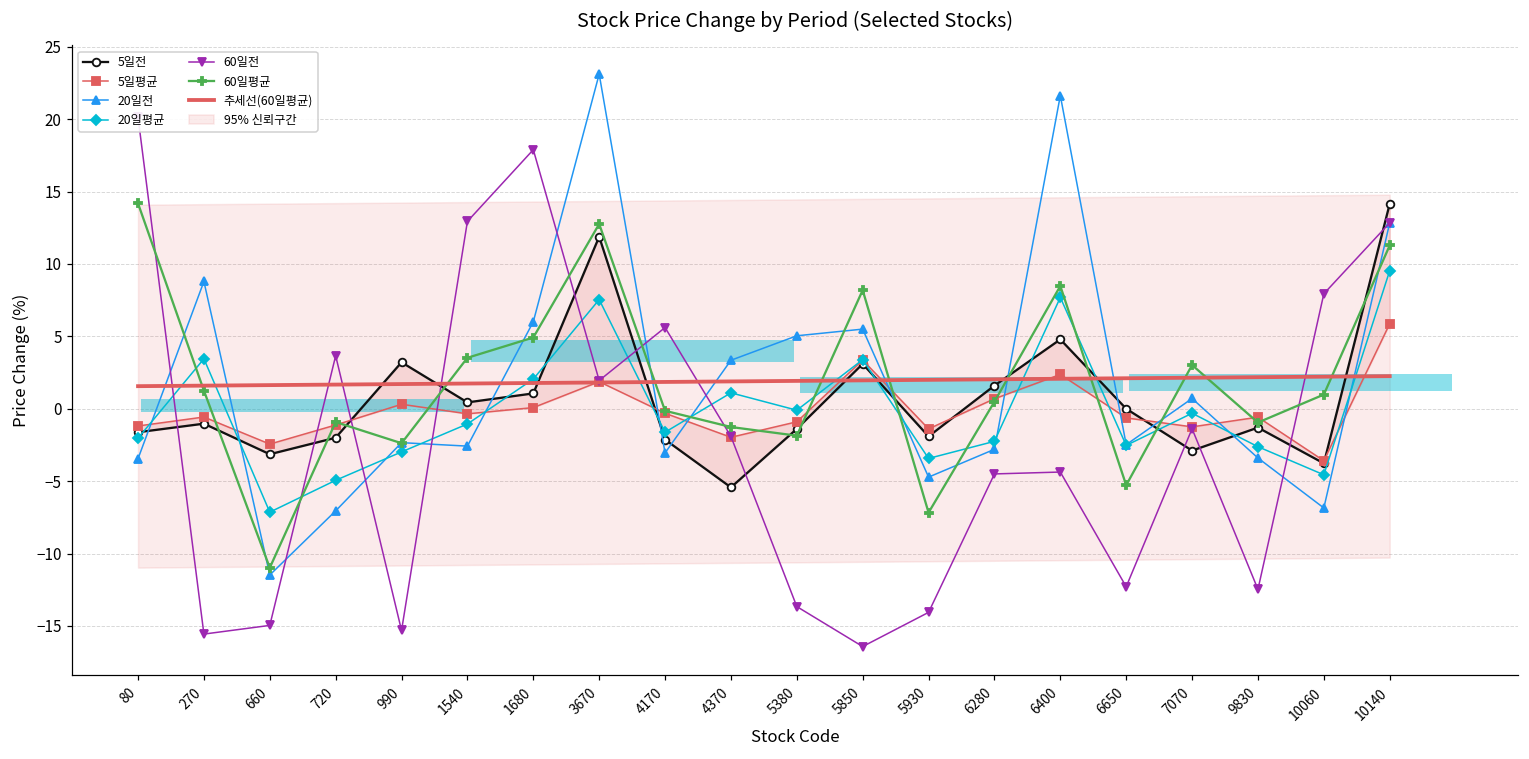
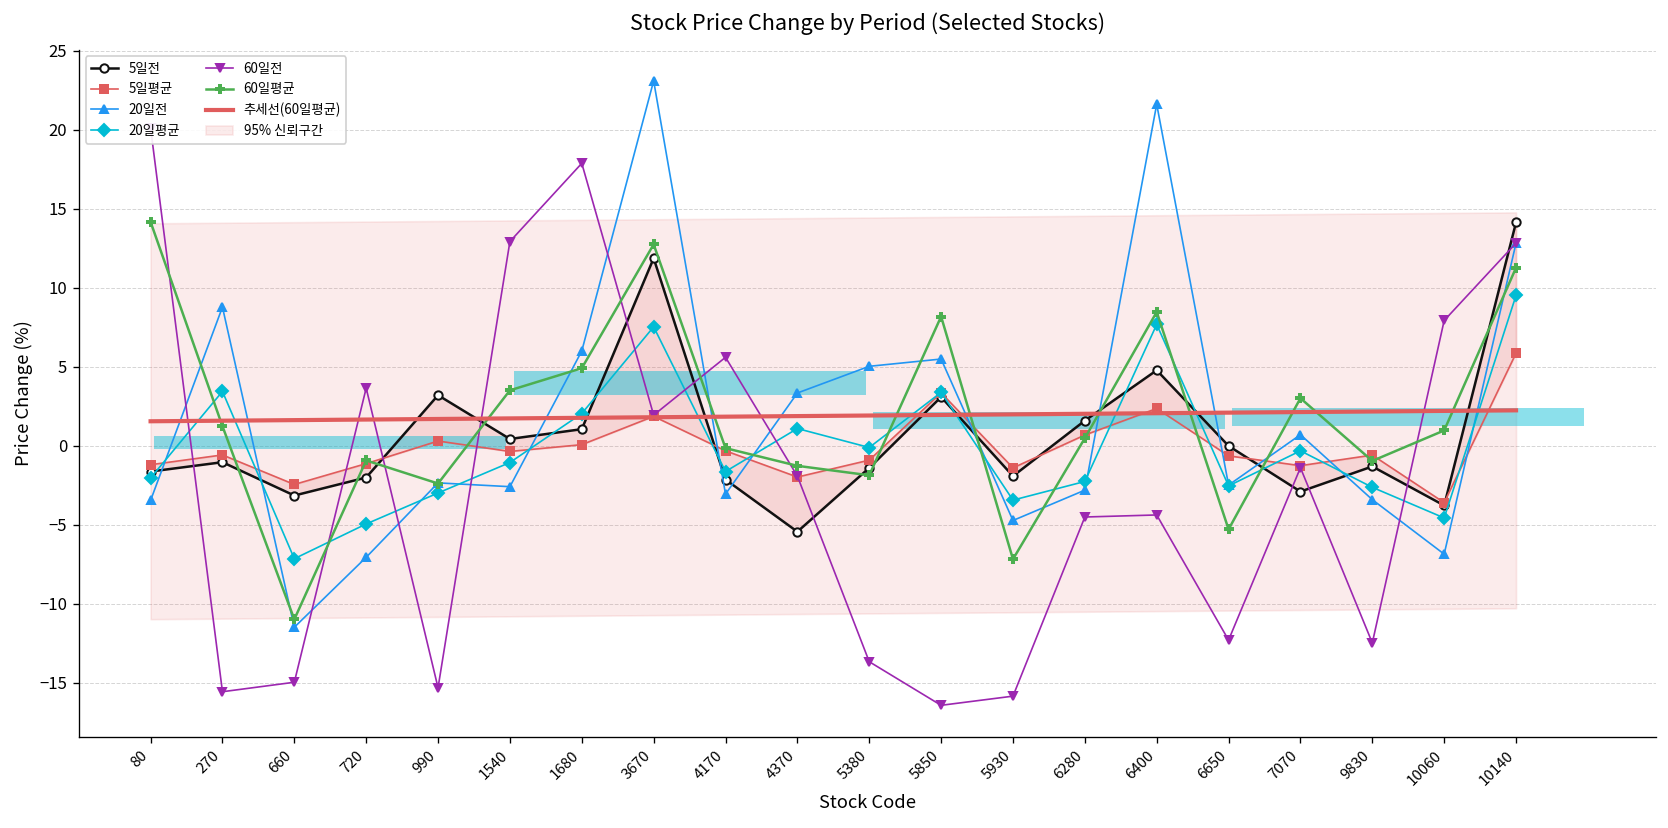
60일전, 5930: -14.1 -> -15.8
